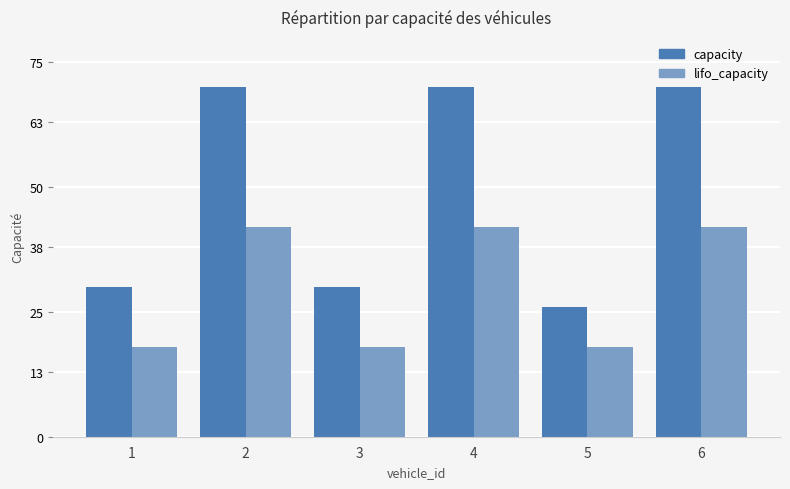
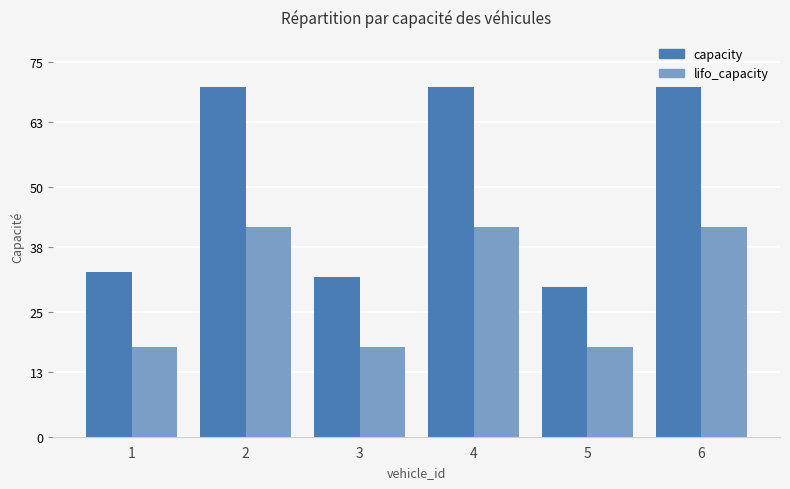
capacity, 1: 30 -> 33
capacity, 3: 30 -> 32
capacity, 5: 26 -> 30
